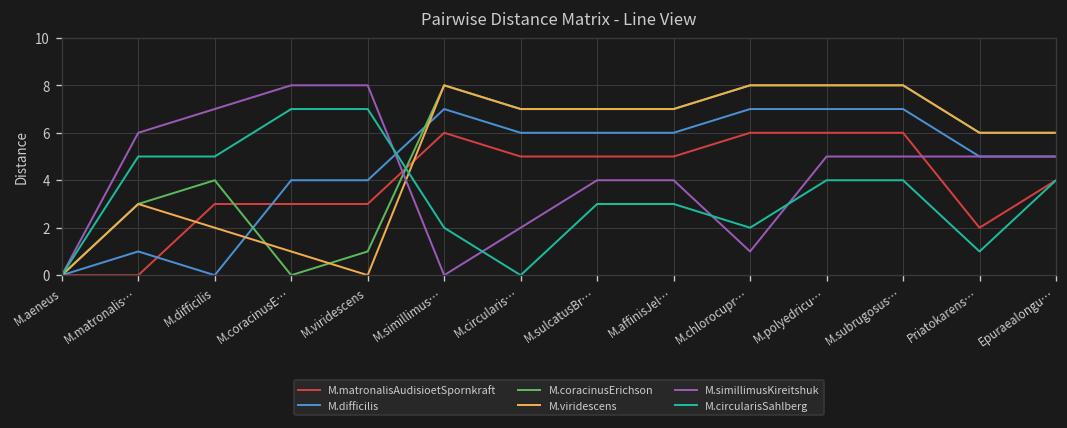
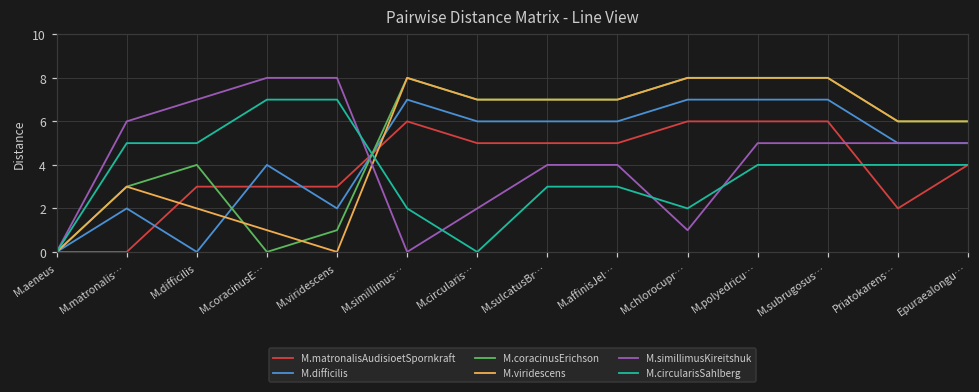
M.difficilis, M.matronalis…: 1 -> 2
M.difficilis, M.viridescens: 4 -> 2
M.circularisSahlberg, Priatokarens…: 1 -> 4
